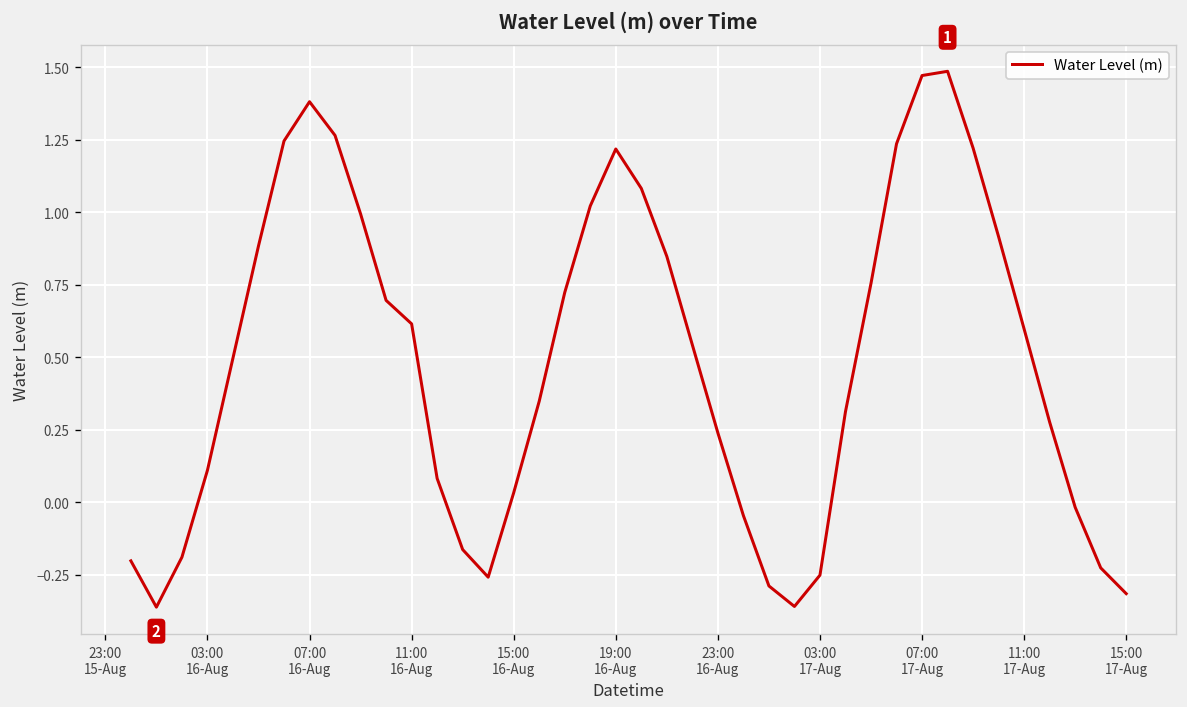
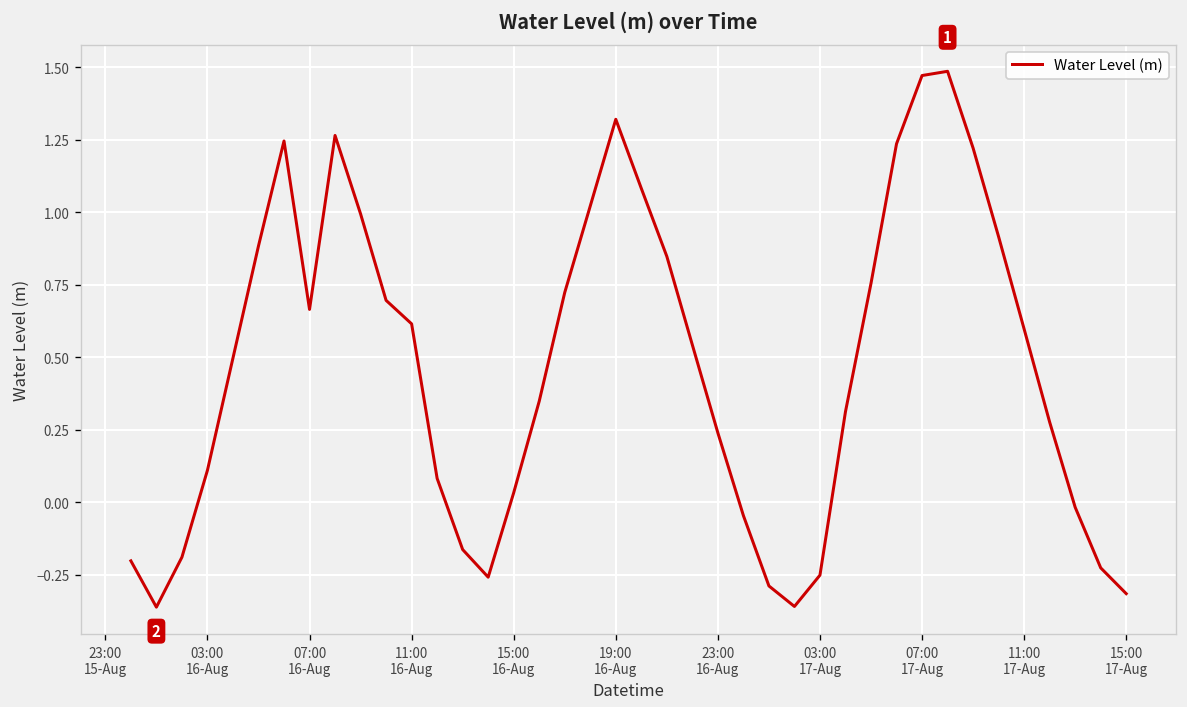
07:00 16-Aug: 1.38 -> 0.66
19:00 16-Aug: 1.22 -> 1.32
